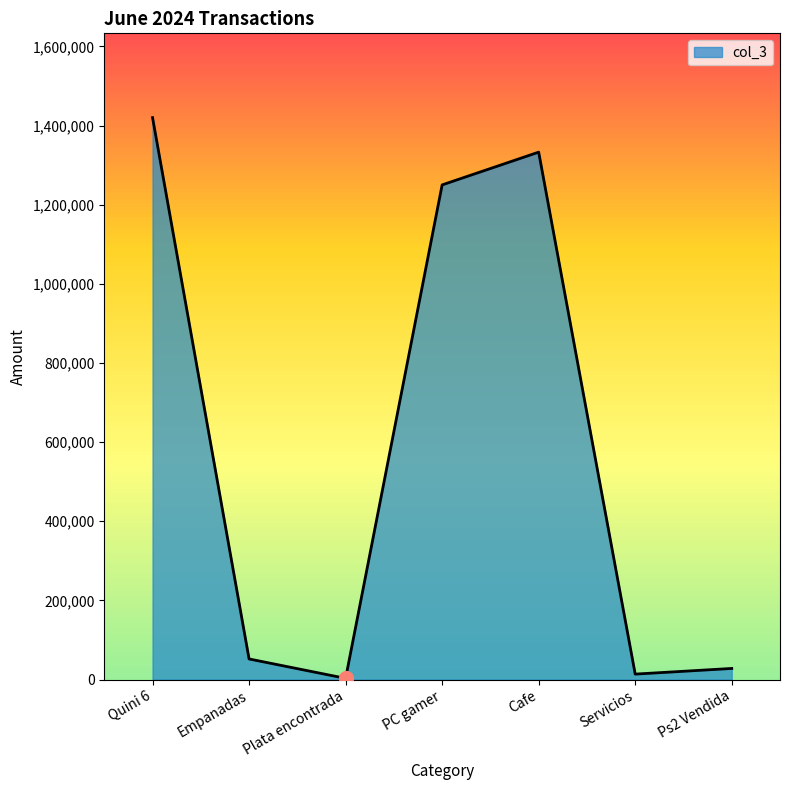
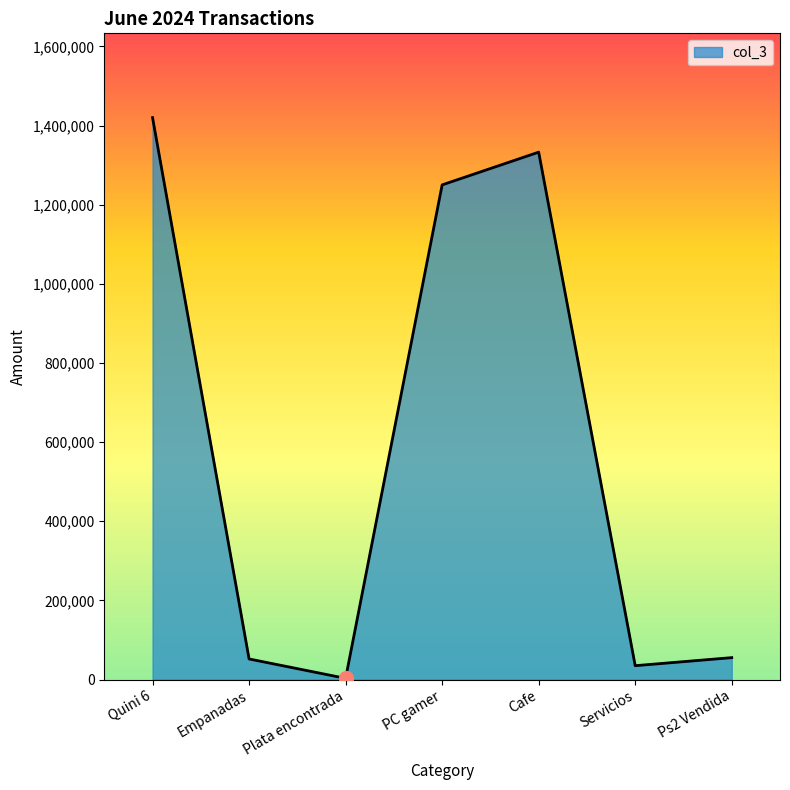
col_3, Servicios: 10,000 -> 40,000
col_3, Ps2 Vendida: 30,000 -> 60,000
